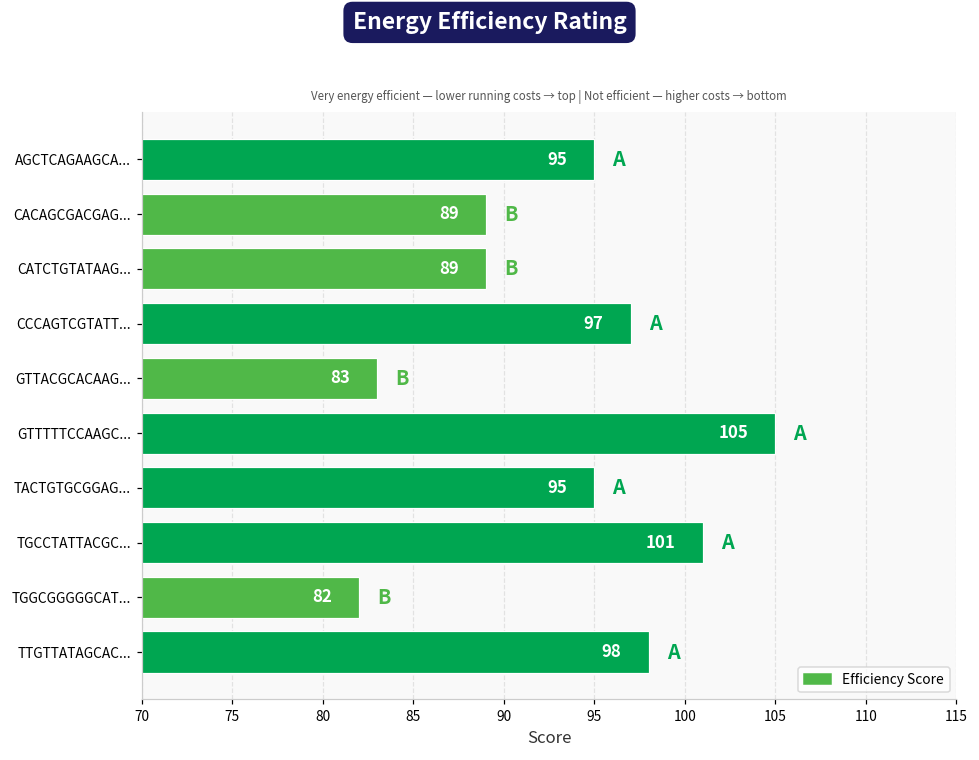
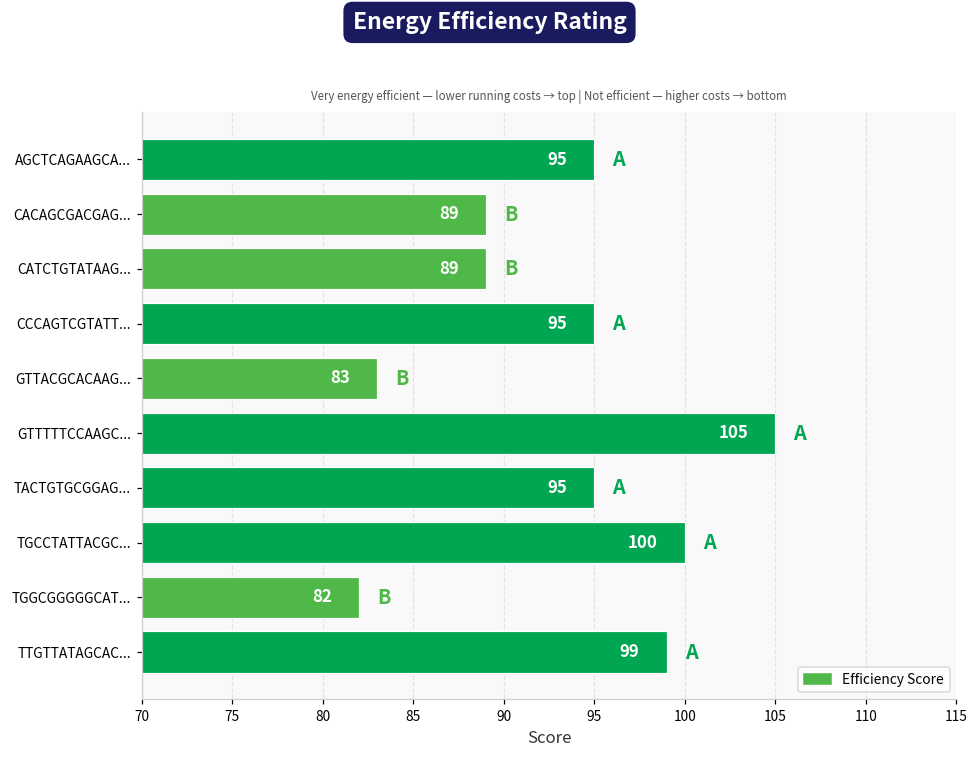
CCCAGTCGTATT...: 97 -> 95
TGCCTATTACGC...: 101 -> 100
TTGTTATAGCAC...: 98 -> 99
